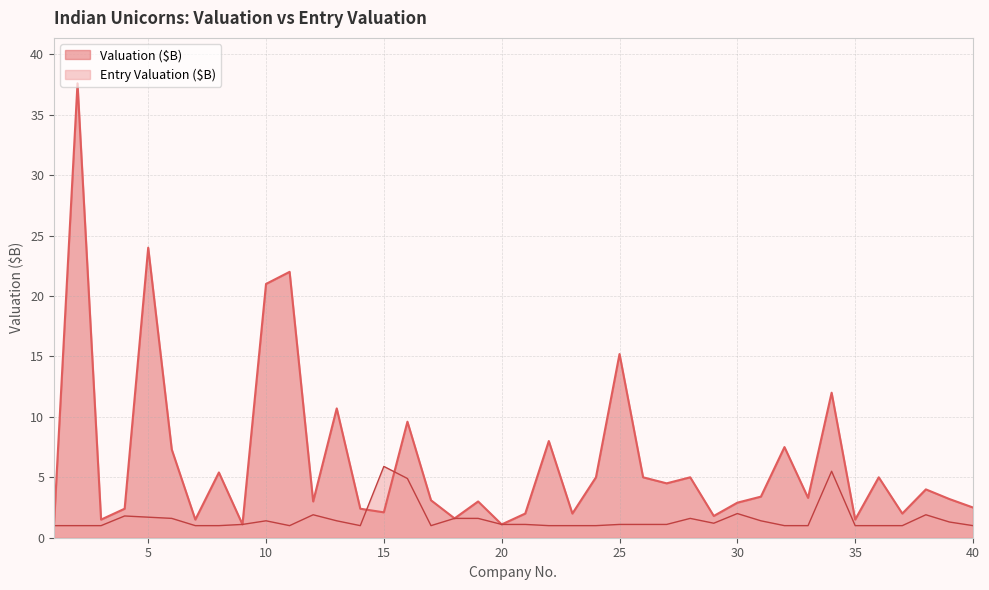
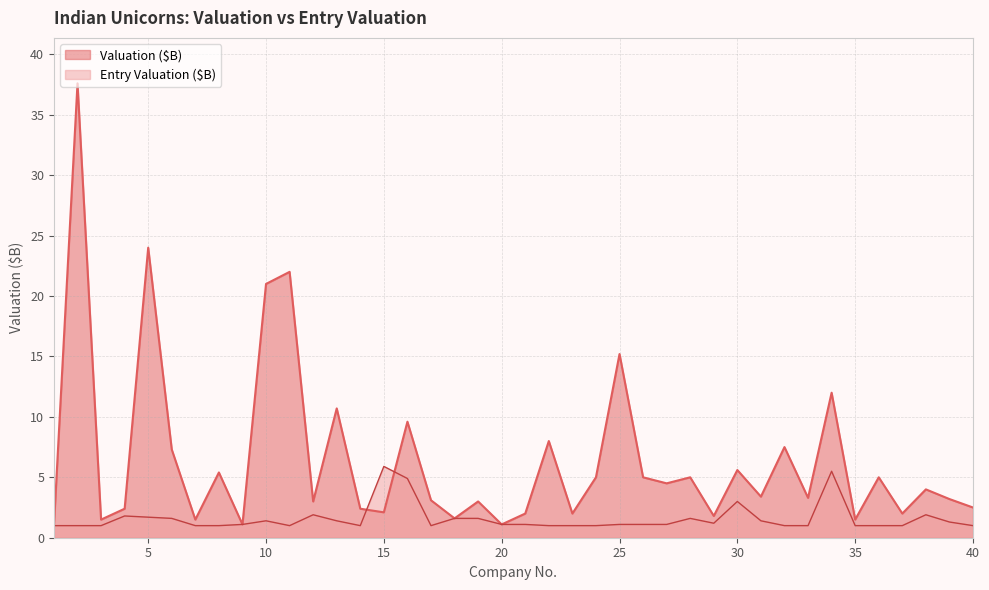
Valuation ($B), 30: 2.9 -> 5.6
Entry Valuation ($B), 30: 2 -> 3
